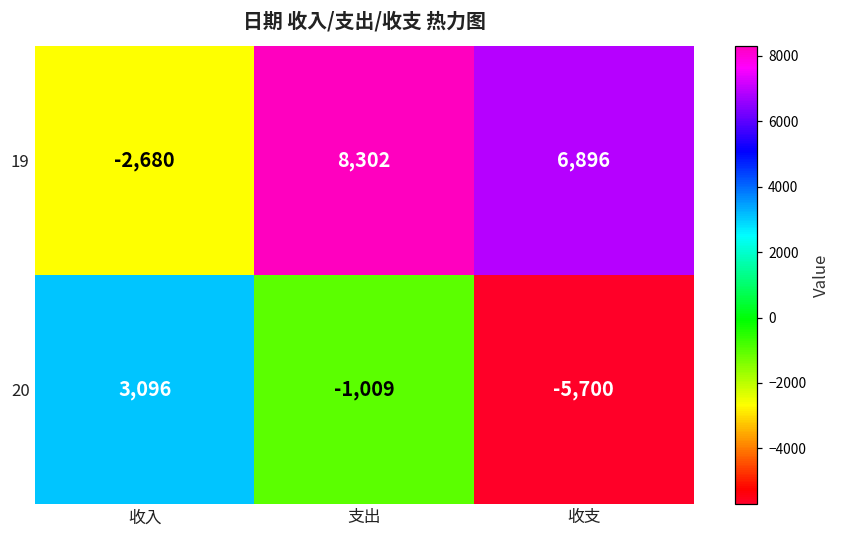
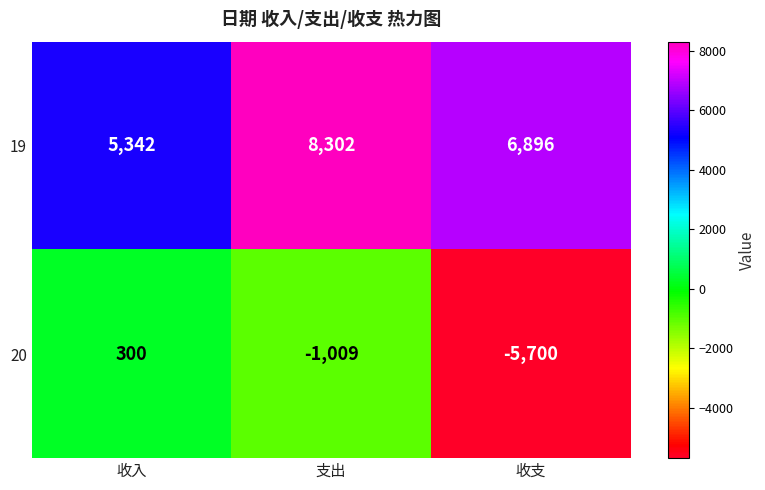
19, 收入: -2,680 -> 5,342
20, 收入: 3,096 -> 300
